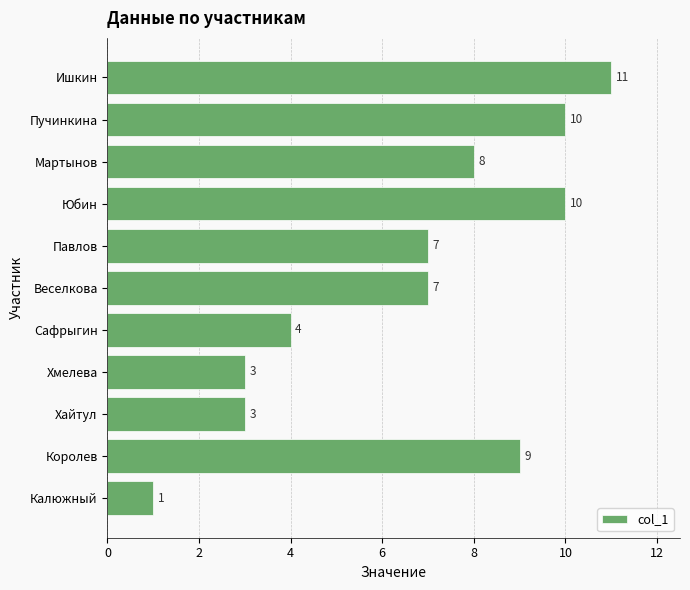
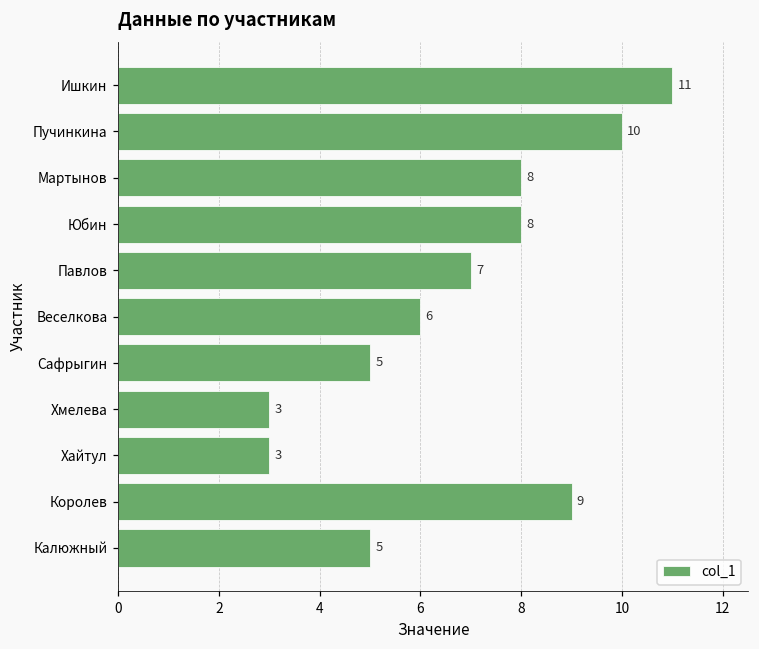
Юбин: 10 -> 8
Веселкова: 7 -> 6
Сафрыгин: 4 -> 5
Калюжный: 1 -> 5
